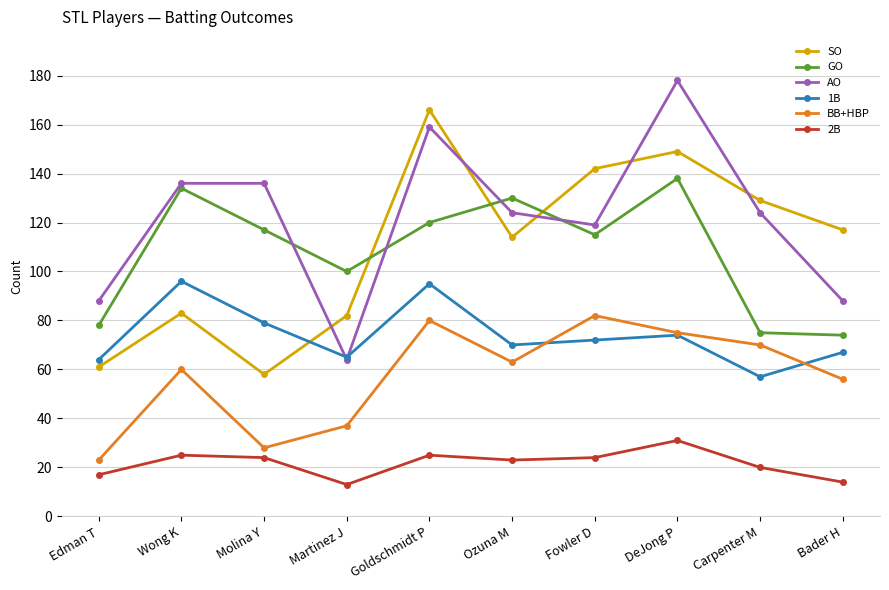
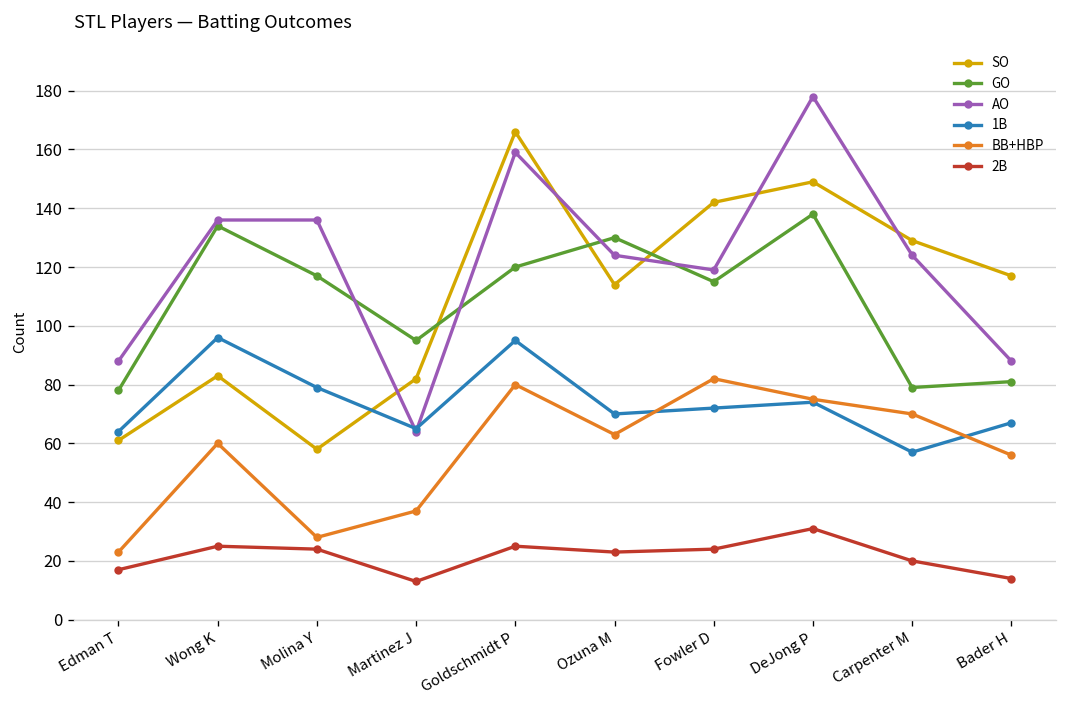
GO, Martinez J: 100 -> 95
GO, Carpenter M: 75 -> 79
GO, Bader H: 74 -> 81
